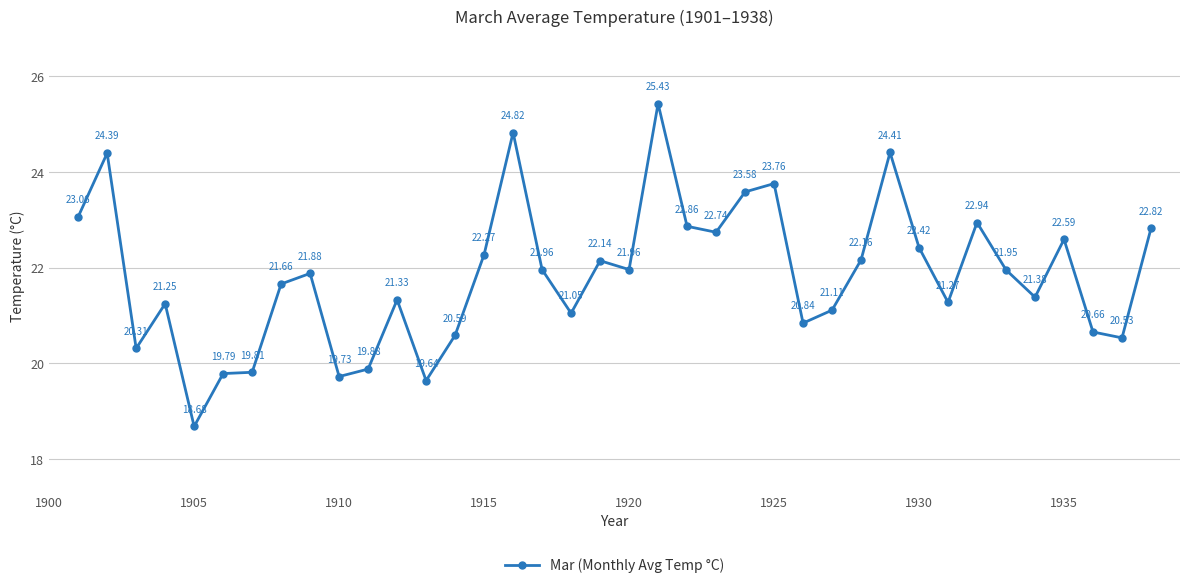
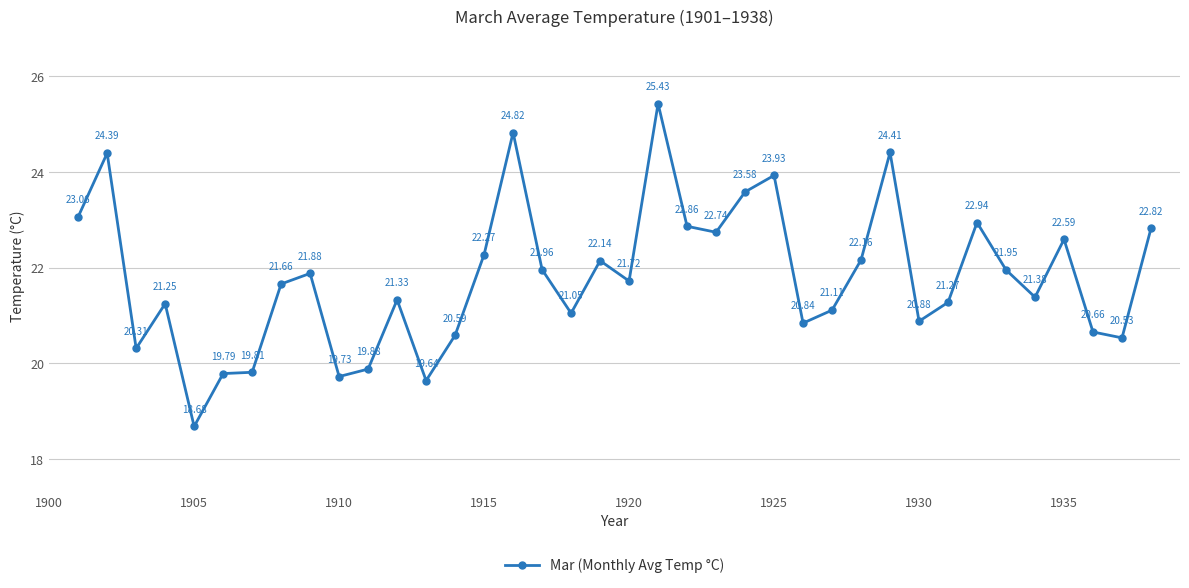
1920: 21.96 -> 21.72
1925: 23.76 -> 23.93
1930: 22.42 -> 20.88
